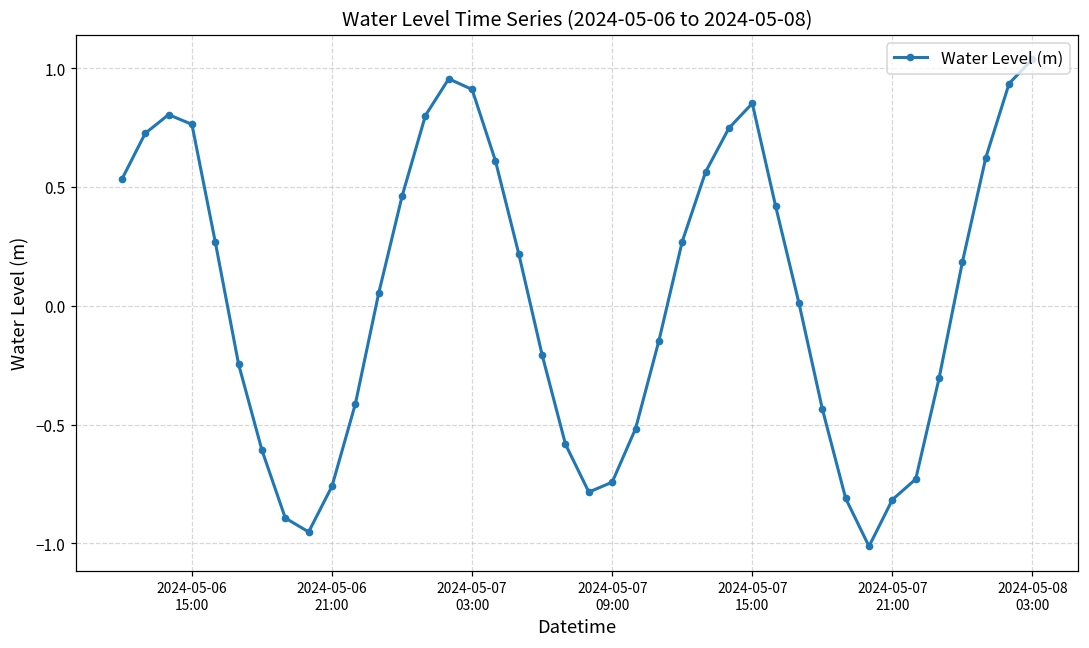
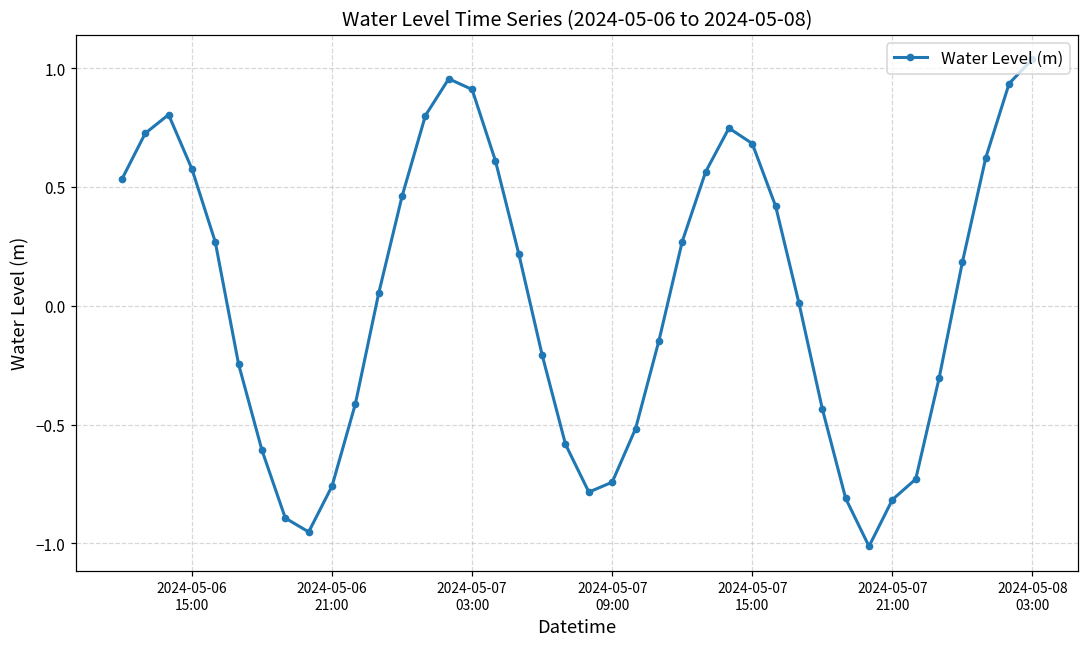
2024-05-06 15:00: 0.76 -> 0.58
2024-05-07 15:00: 0.85 -> 0.68
